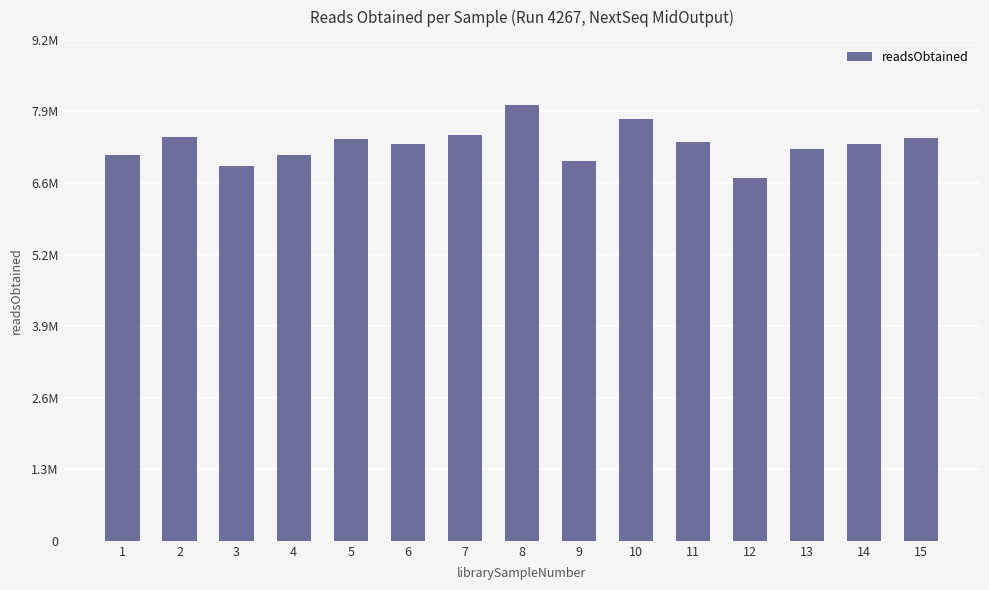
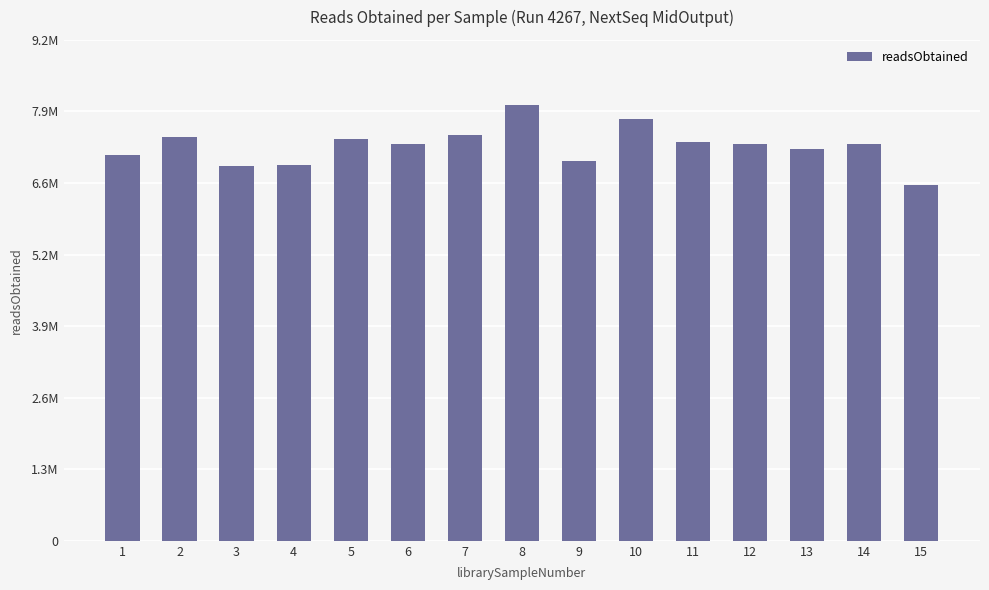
4: 7100000 -> 6900000
12: 6700000 -> 7300000
15: 7400000 -> 6600000
